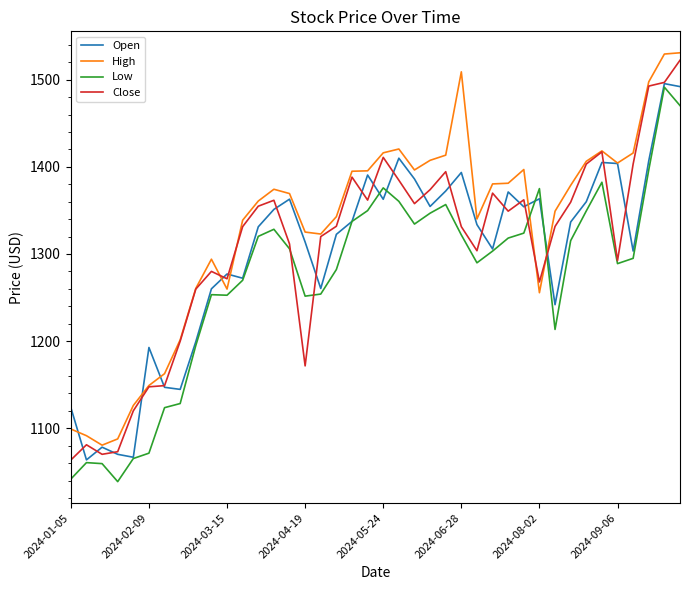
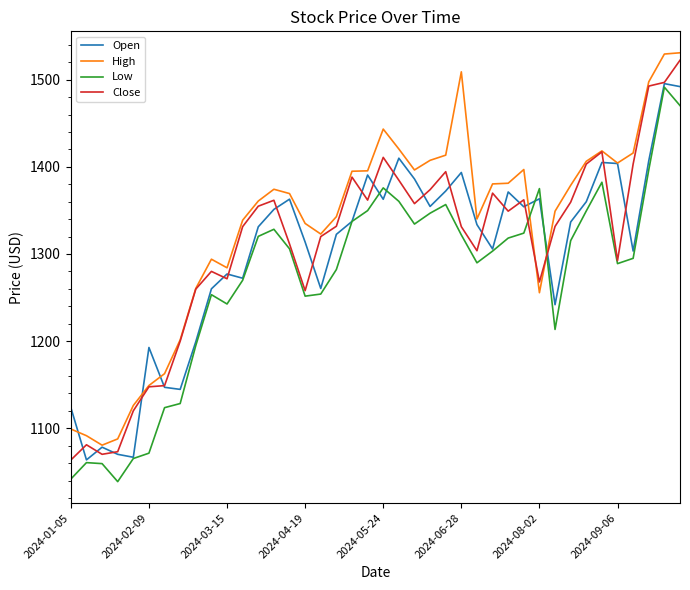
High, 2024-03-15: 1260 -> 1280
Low, 2024-03-15: 1250 -> 1240
High, 2024-04-19: 1330 -> 1340
Close, 2024-04-19: 1170 -> 1260
High, 2024-05-24: 1420 -> 1440
